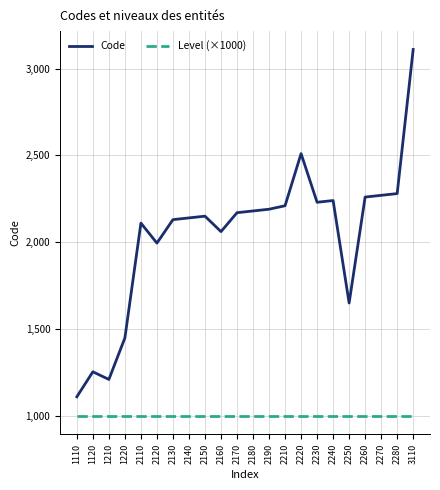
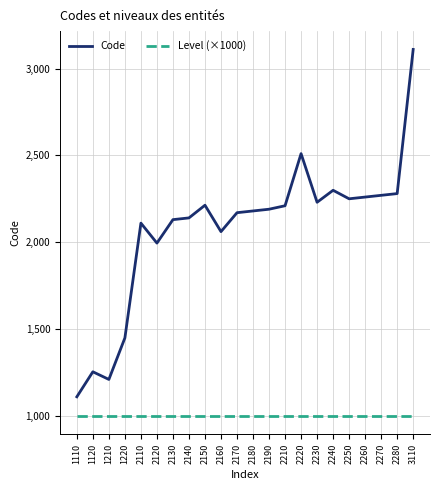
Code, 2150: 2,150 -> 2,210
Code, 2240: 2,240 -> 2,300
Code, 2250: 1,650 -> 2,250
